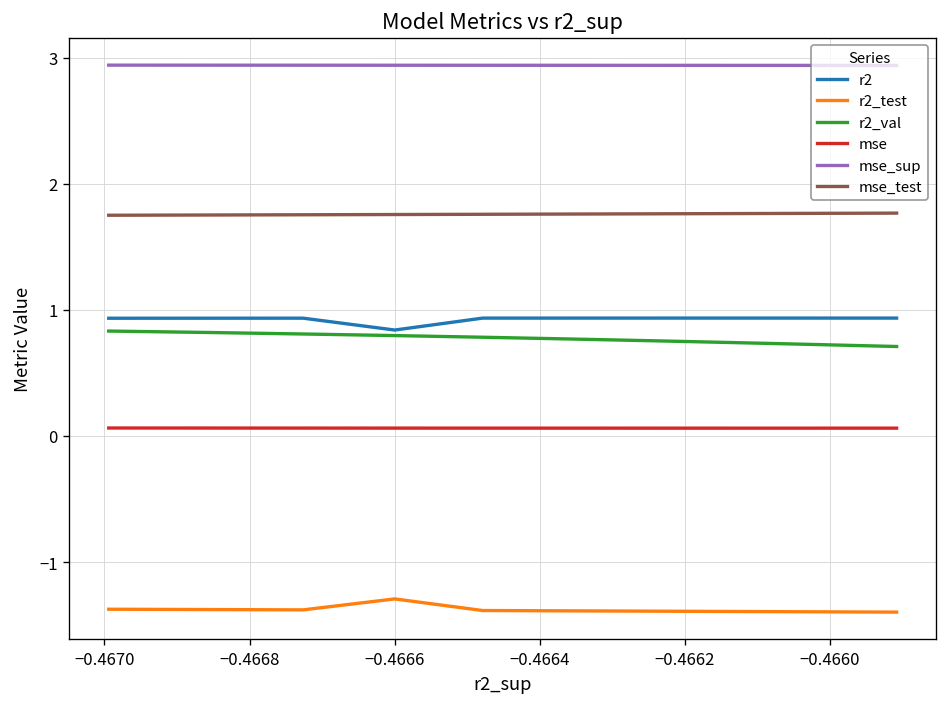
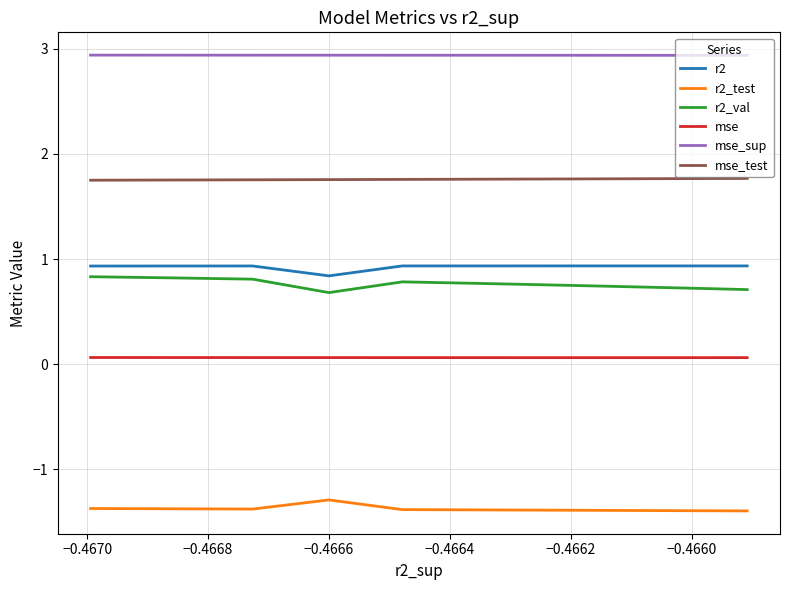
r2_val, −0.4666: 0.80 -> 0.68
